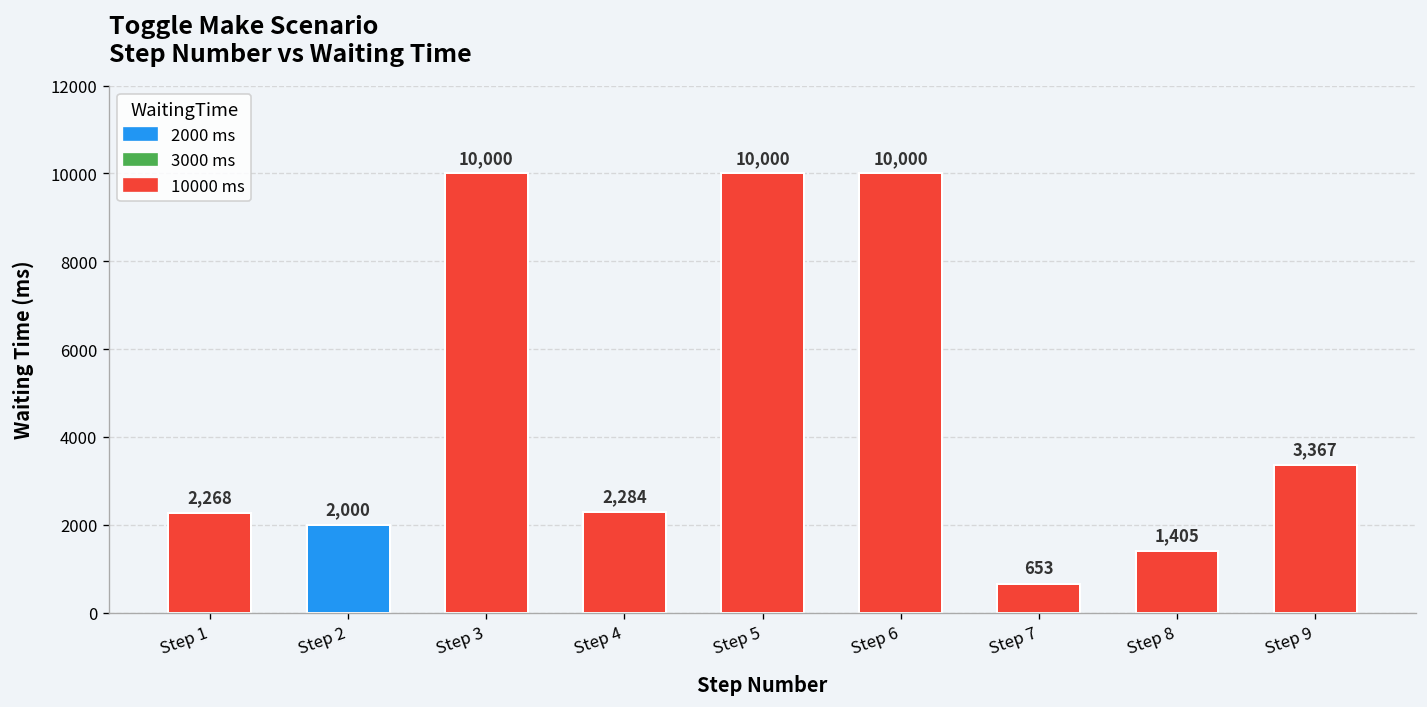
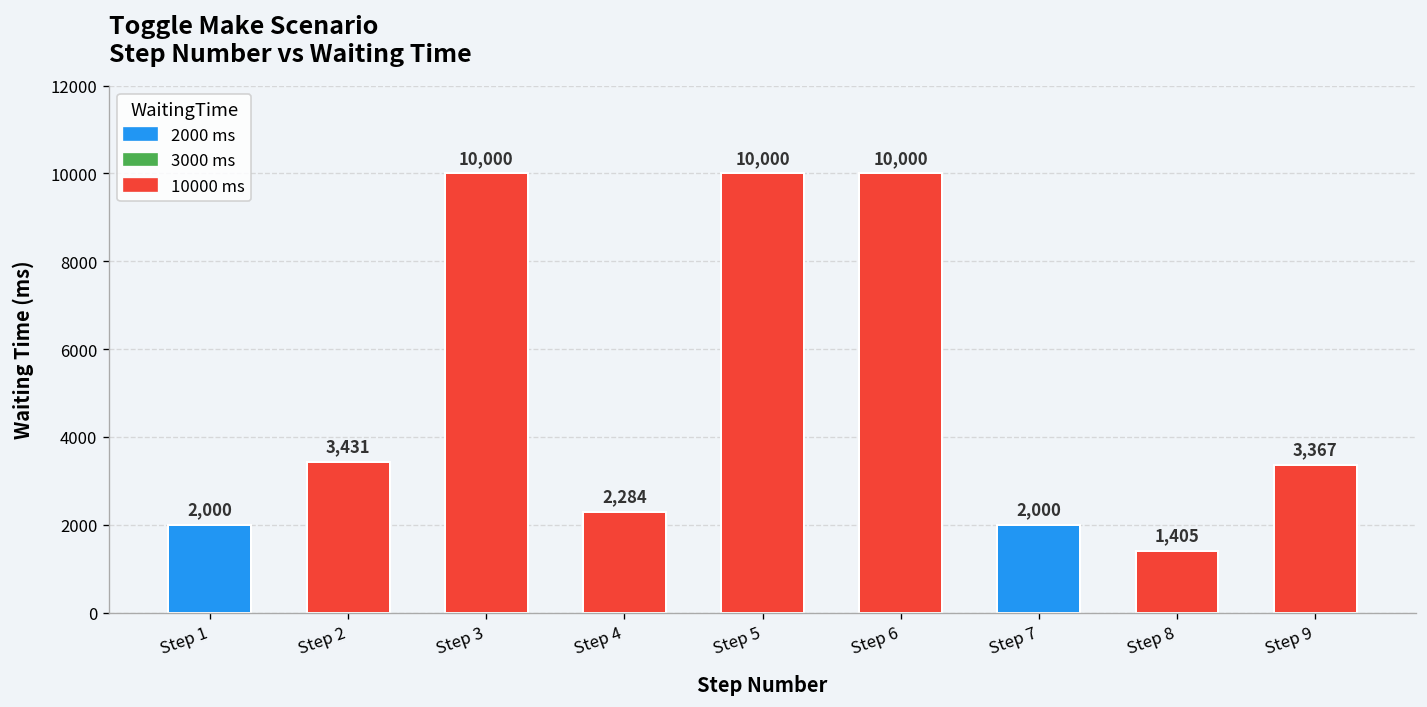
Step 1: 2,268 -> 2,000
Step 2: 2,000 -> 3,431
Step 7: 653 -> 2,000
